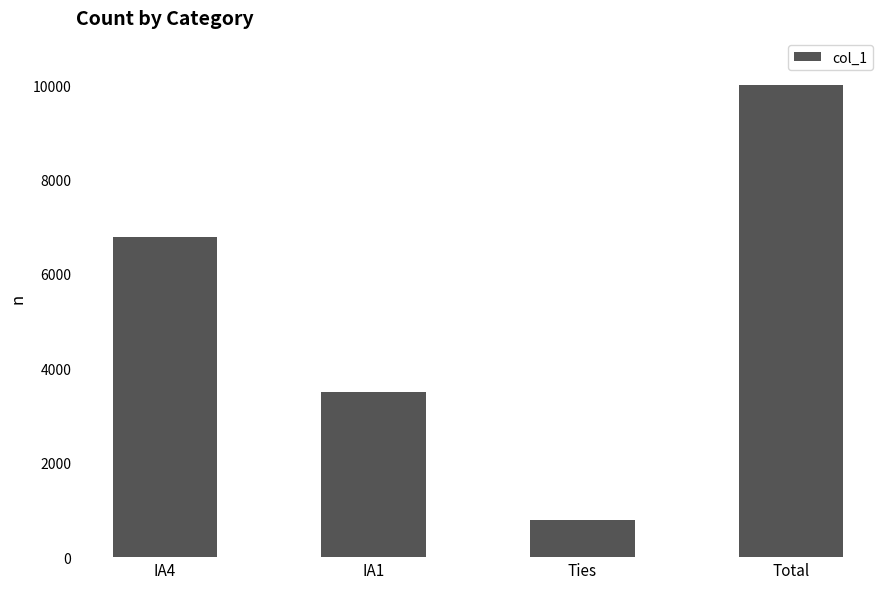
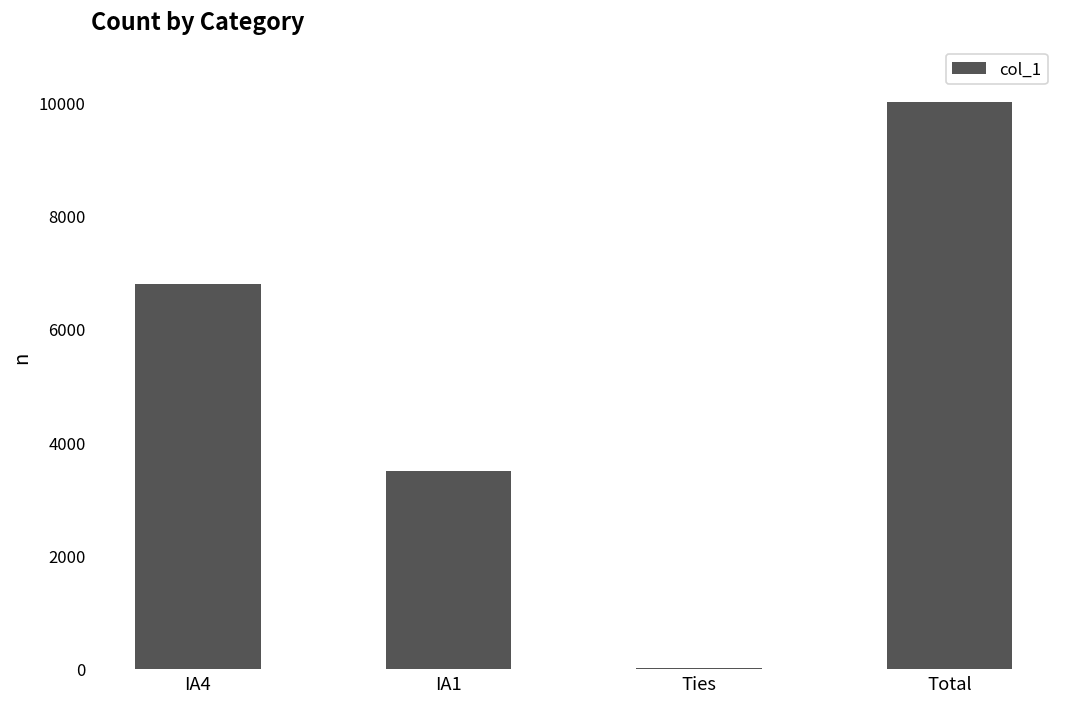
Ties: 800 -> 0
